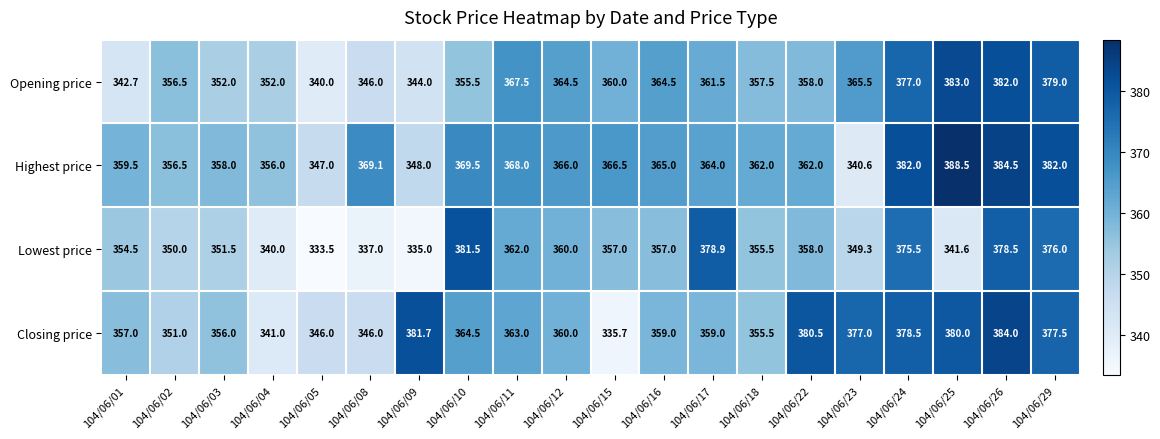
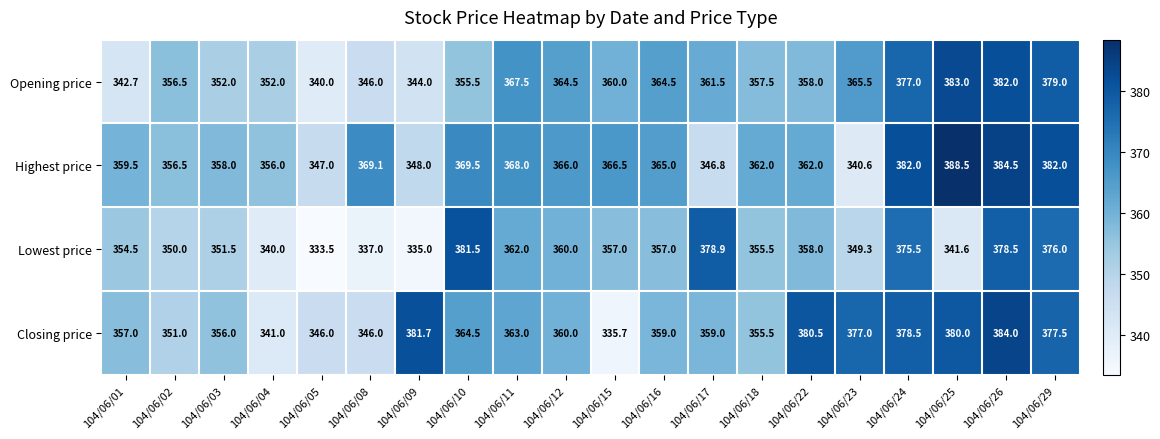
Highest price, 104/06/17: 364.0 -> 346.8
